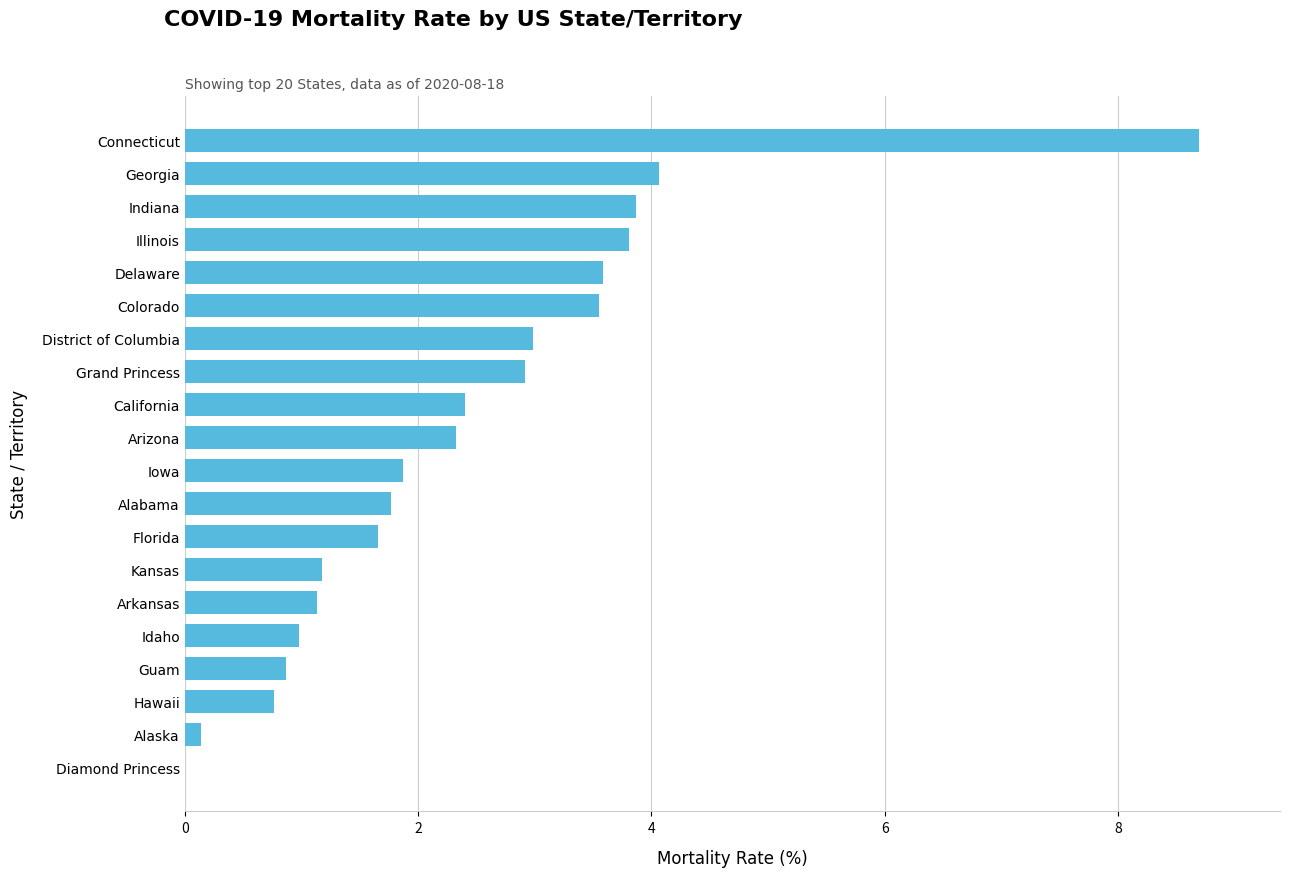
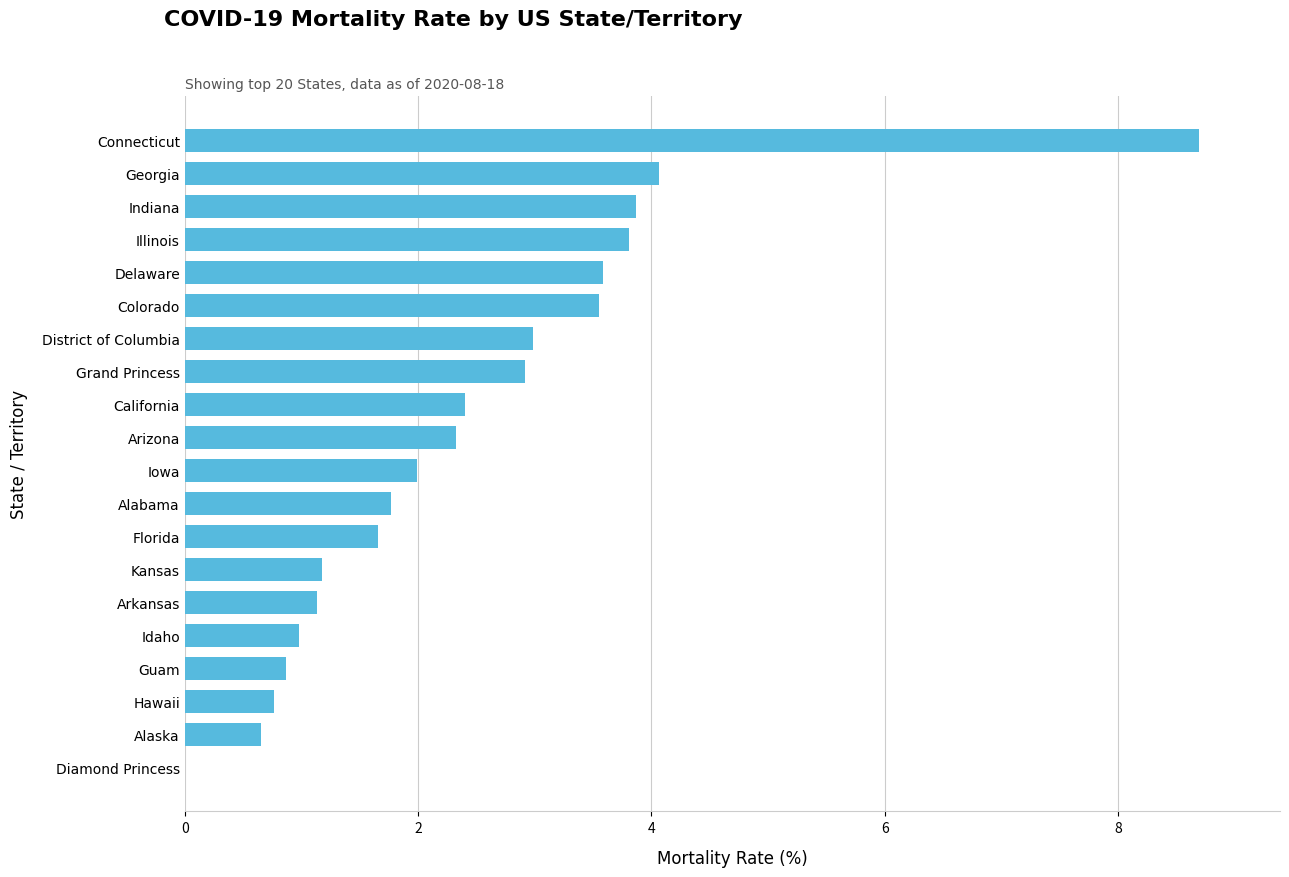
Iowa: 1.87 -> 1.99
Alaska: 0.14 -> 0.65
